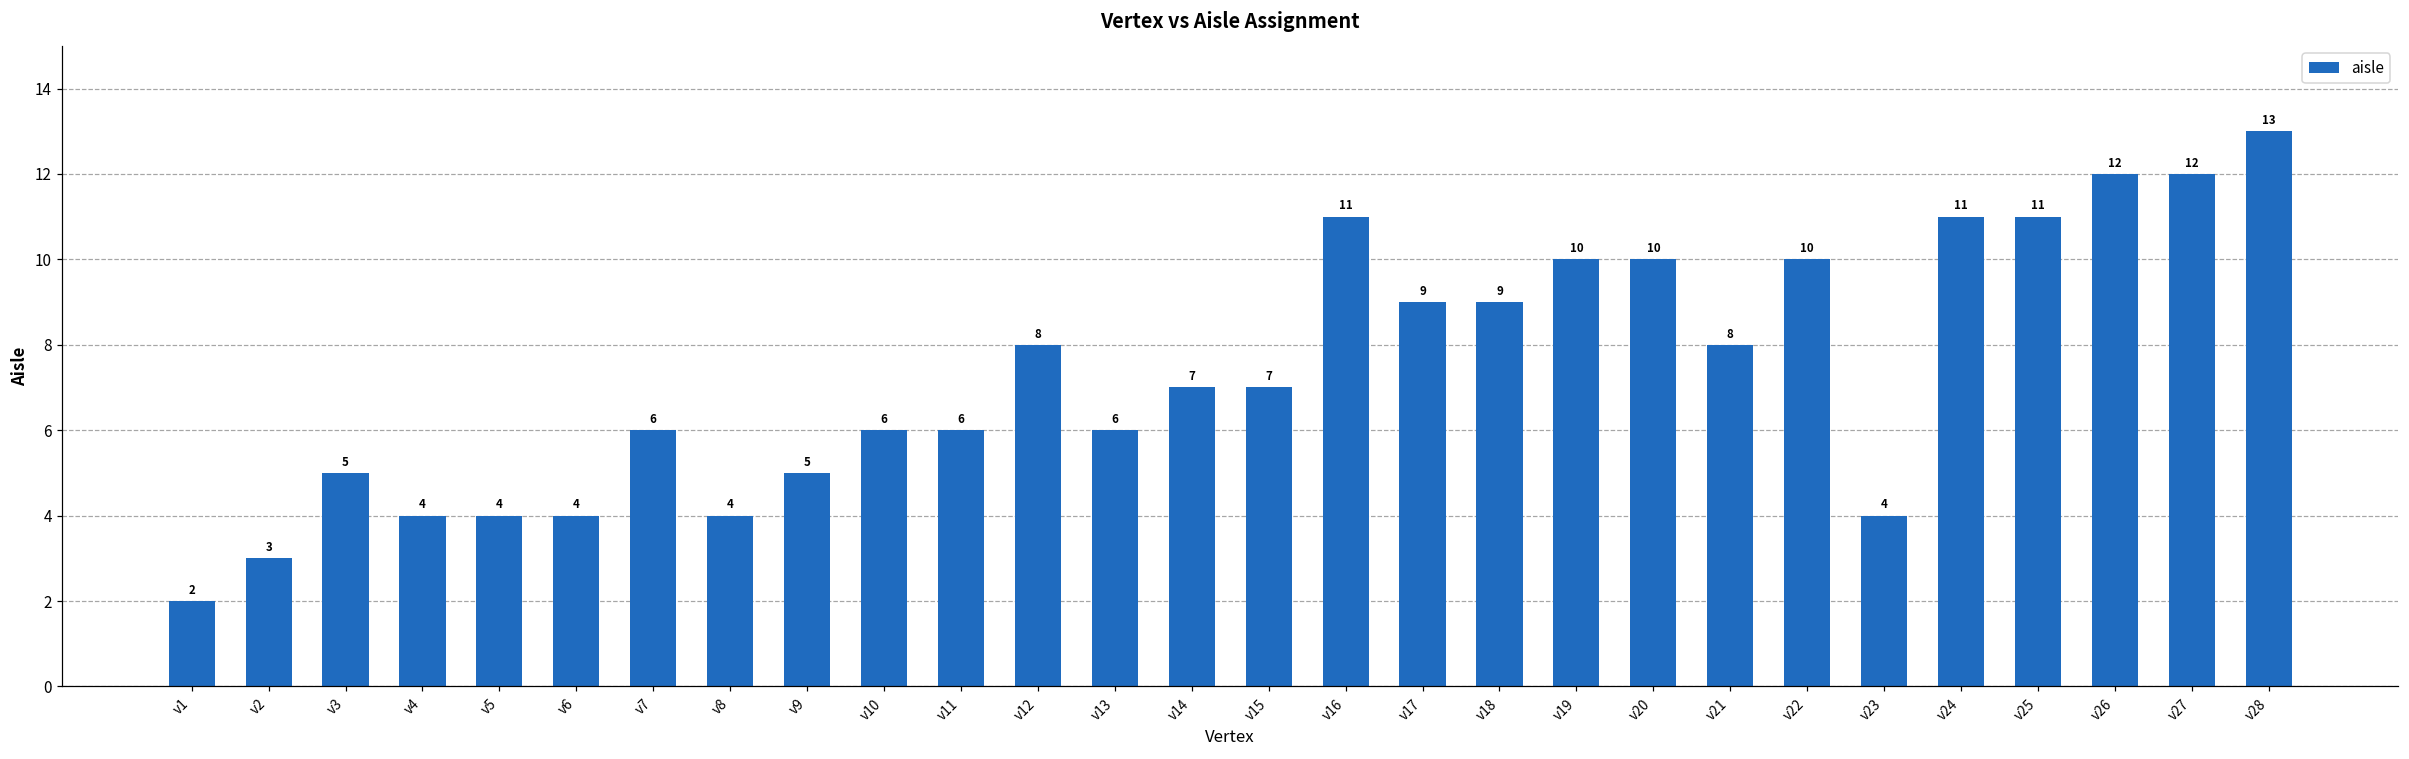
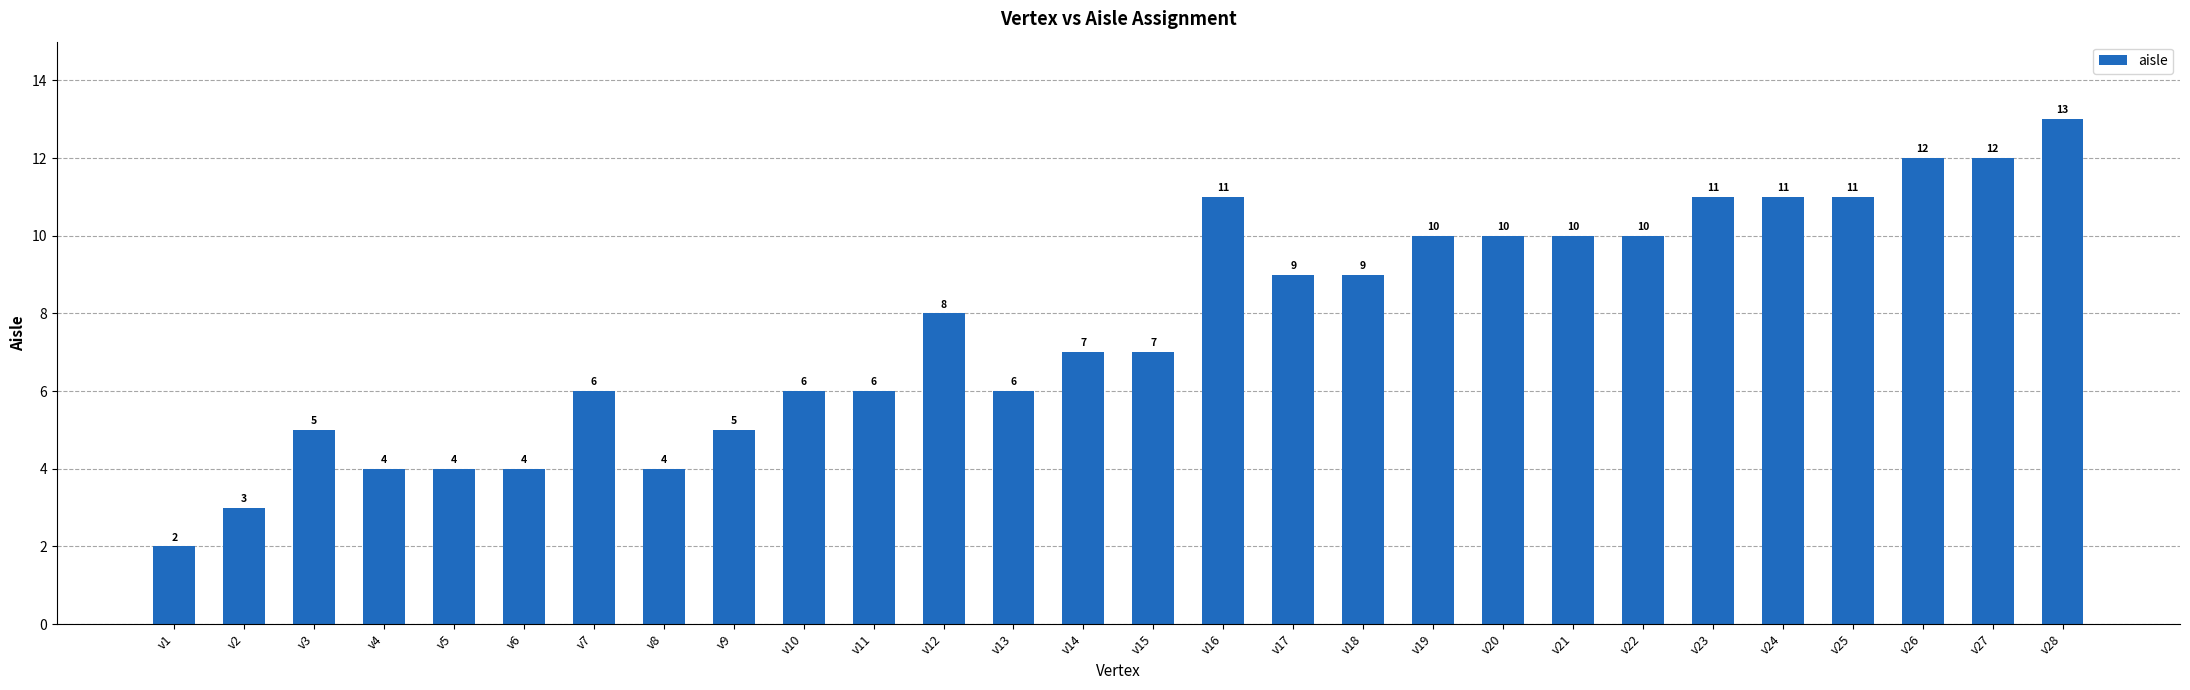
v21: 8 -> 10
v23: 4 -> 11
